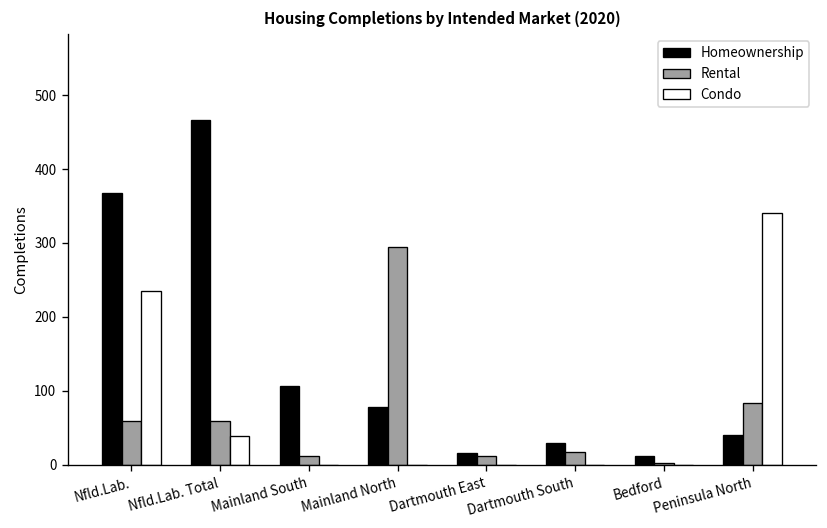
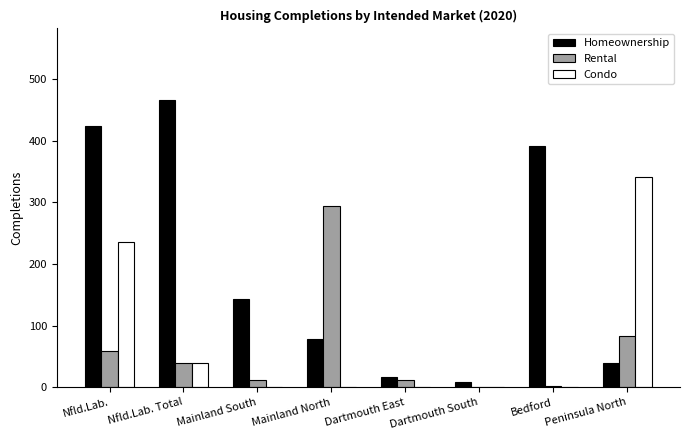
Homeownership, Nfld.Lab.: 370 -> 420
Rental, Nfld.Lab. Total: 60 -> 40
Homeownership, Mainland South: 110 -> 140
Homeownership, Dartmouth South: 30 -> 10
Rental, Dartmouth South: 20 -> 0
Homeownership, Bedford: 10 -> 390
